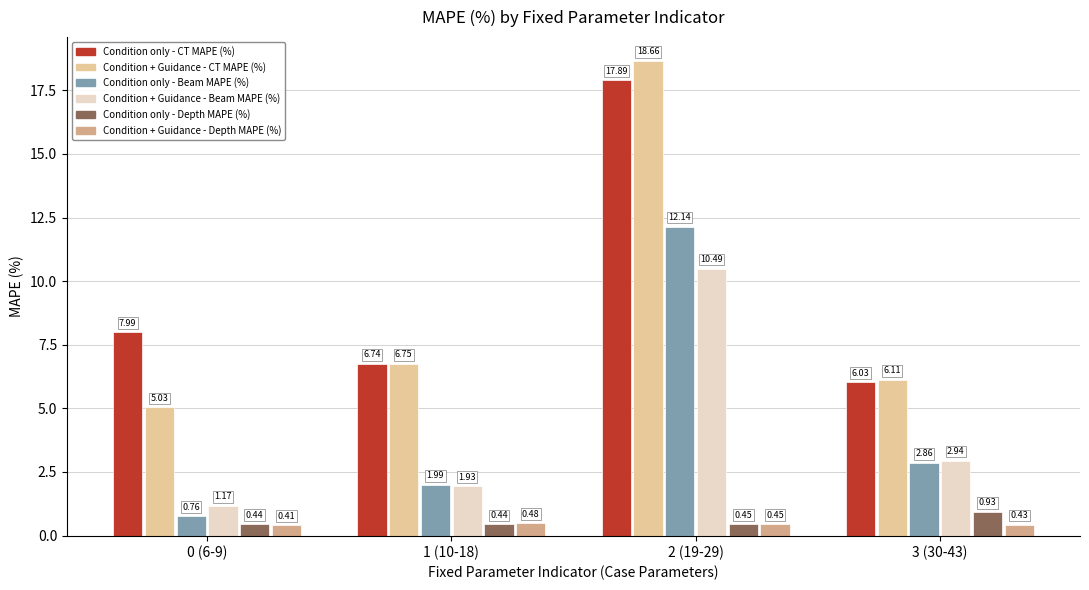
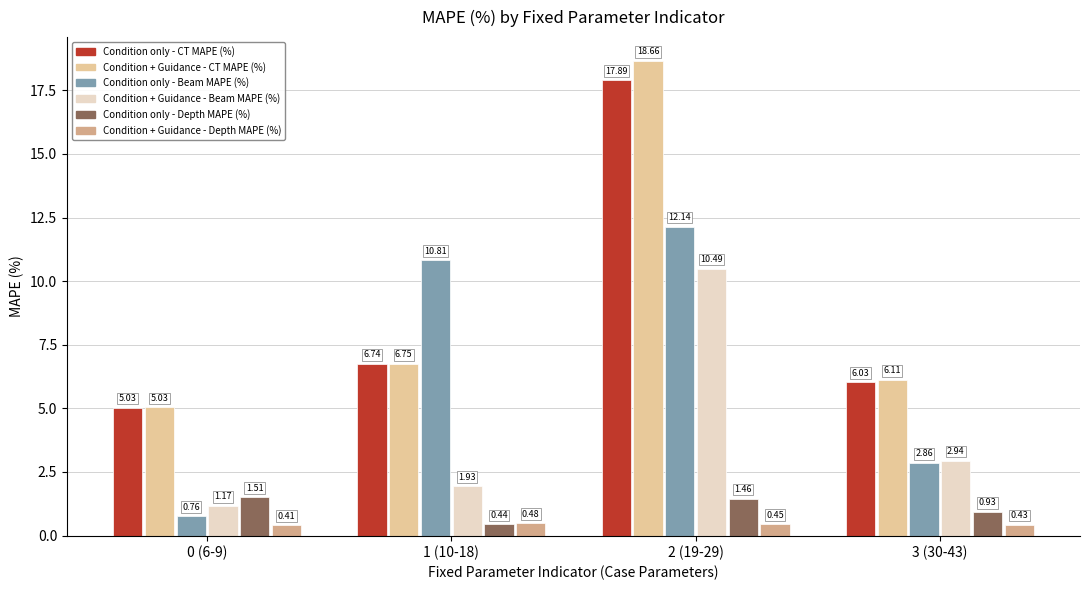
Condition only - CT MAPE (%), 0 (6-9): 7.99 -> 5.03
Condition only - Depth MAPE (%), 0 (6-9): 0.44 -> 1.51
Condition only - Beam MAPE (%), 1 (10-18): 1.99 -> 10.81
Condition only - Depth MAPE (%), 2 (19-29): 0.45 -> 1.46
